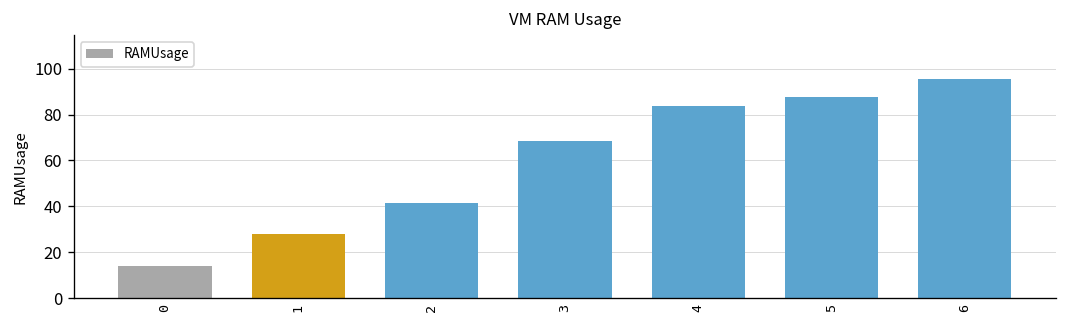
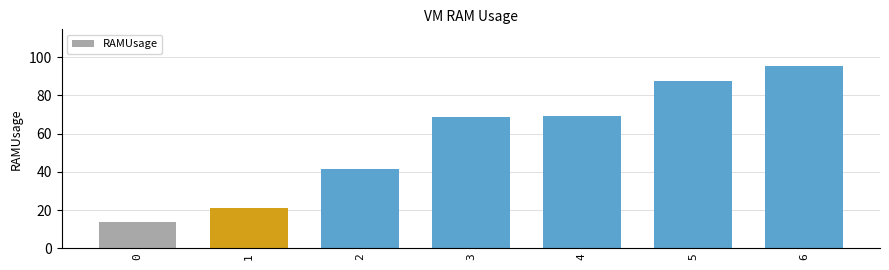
1: 28 -> 21
4: 84 -> 69
